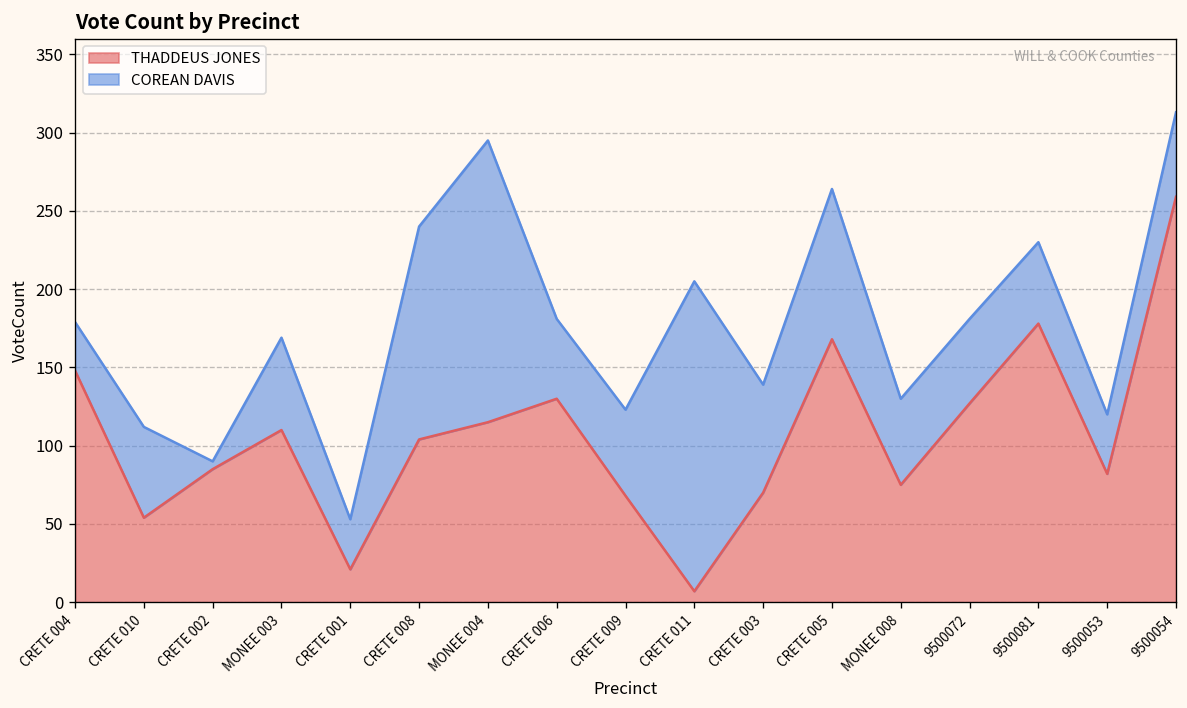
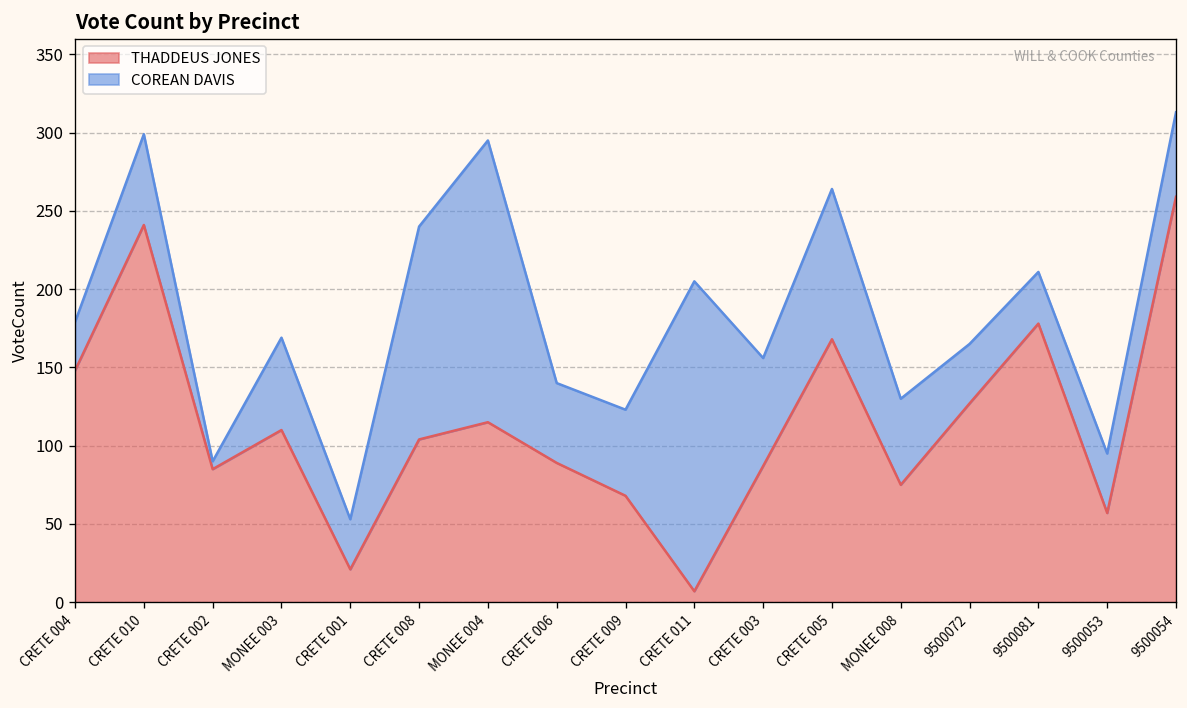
THADDEUS JONES, CRETE 010: 54 -> 241
THADDEUS JONES, CRETE 006: 130 -> 89
THADDEUS JONES, CRETE 003: 70 -> 87
COREAN DAVIS, 9500072: 54 -> 38
COREAN DAVIS, 9500081: 52 -> 33
THADDEUS JONES, 9500053: 82 -> 57
